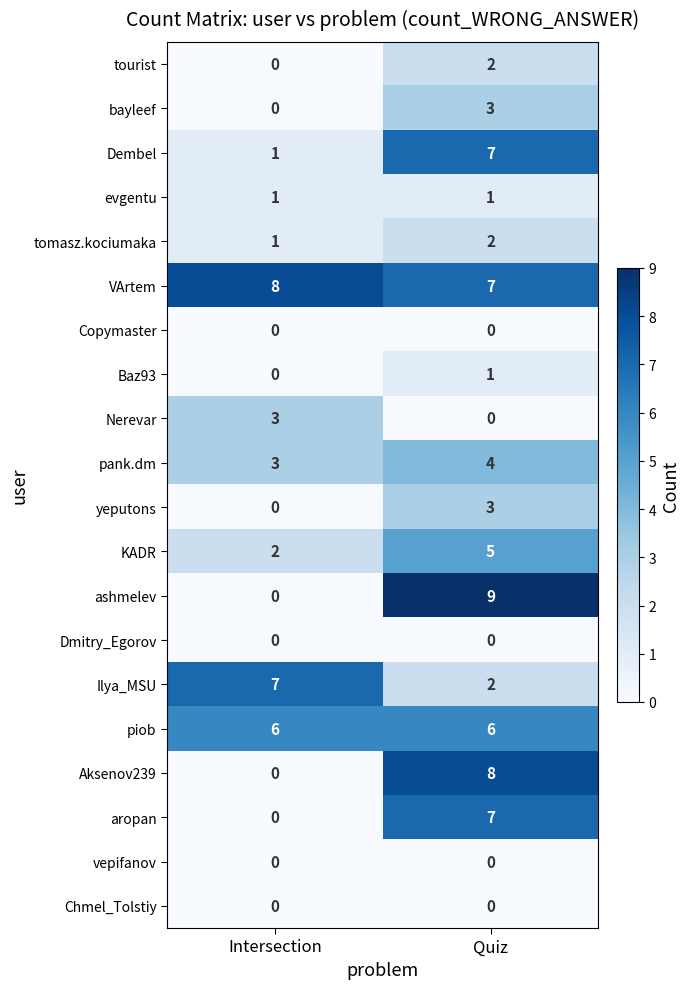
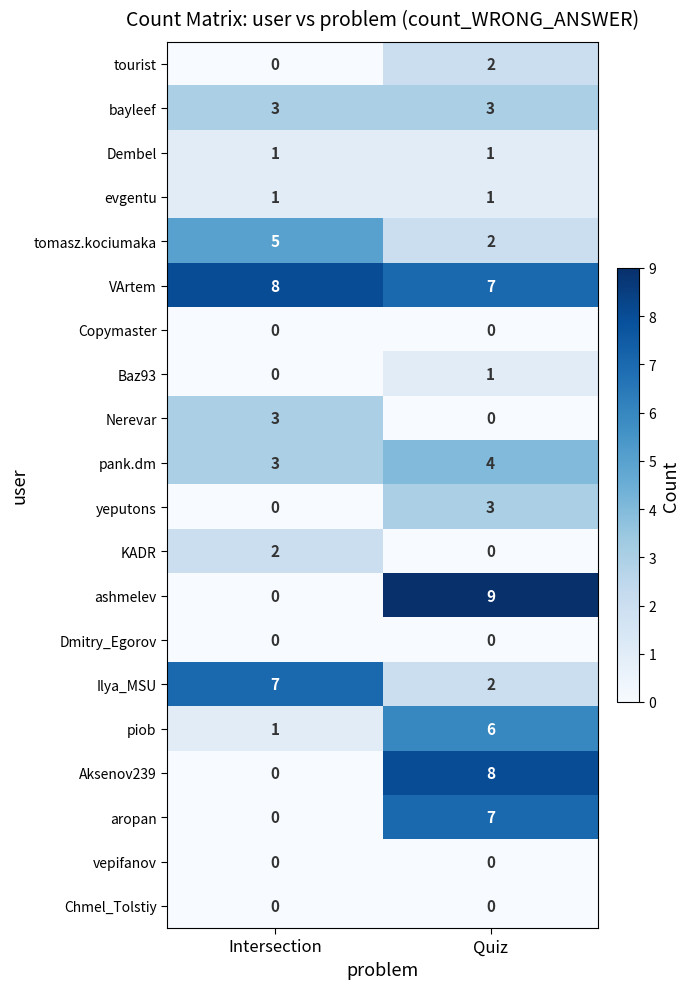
bayleef, Intersection: 0 -> 3
Dembel, Quiz: 7 -> 1
tomasz.kociumaka, Intersection: 1 -> 5
KADR, Quiz: 5 -> 0
piob, Intersection: 6 -> 1
